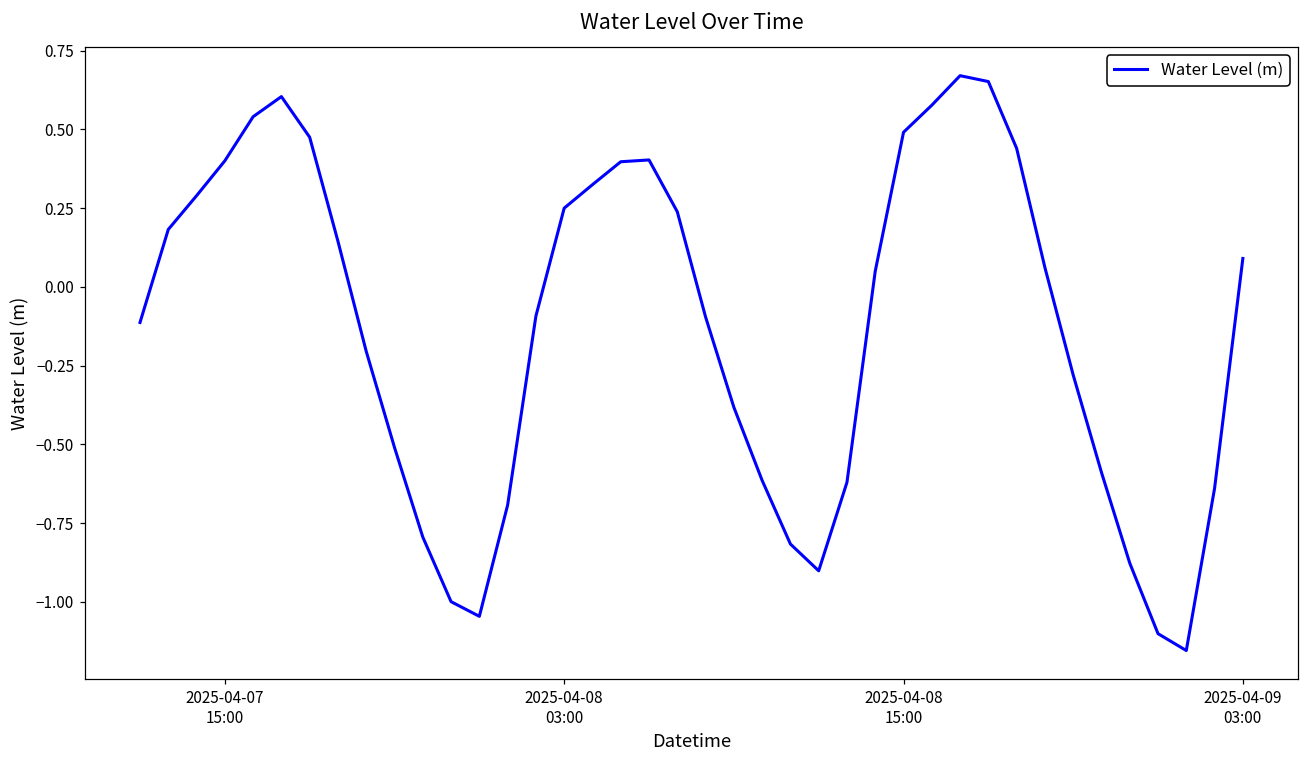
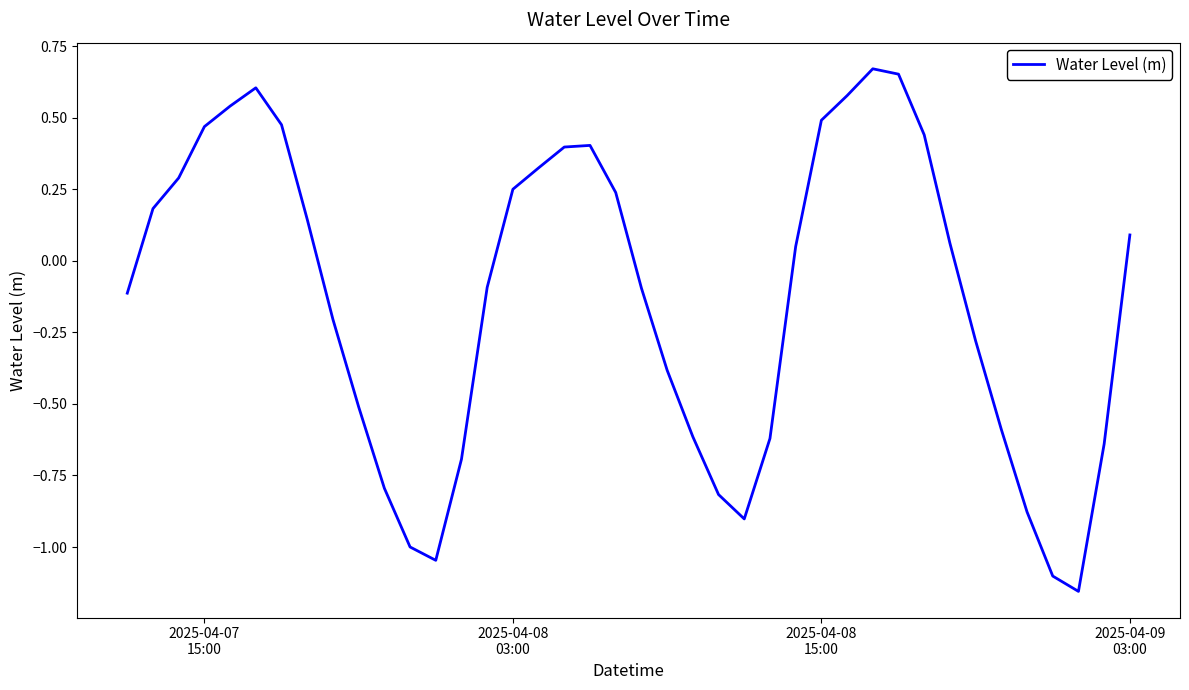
2025-04-07 15:00: 0.40 -> 0.47
